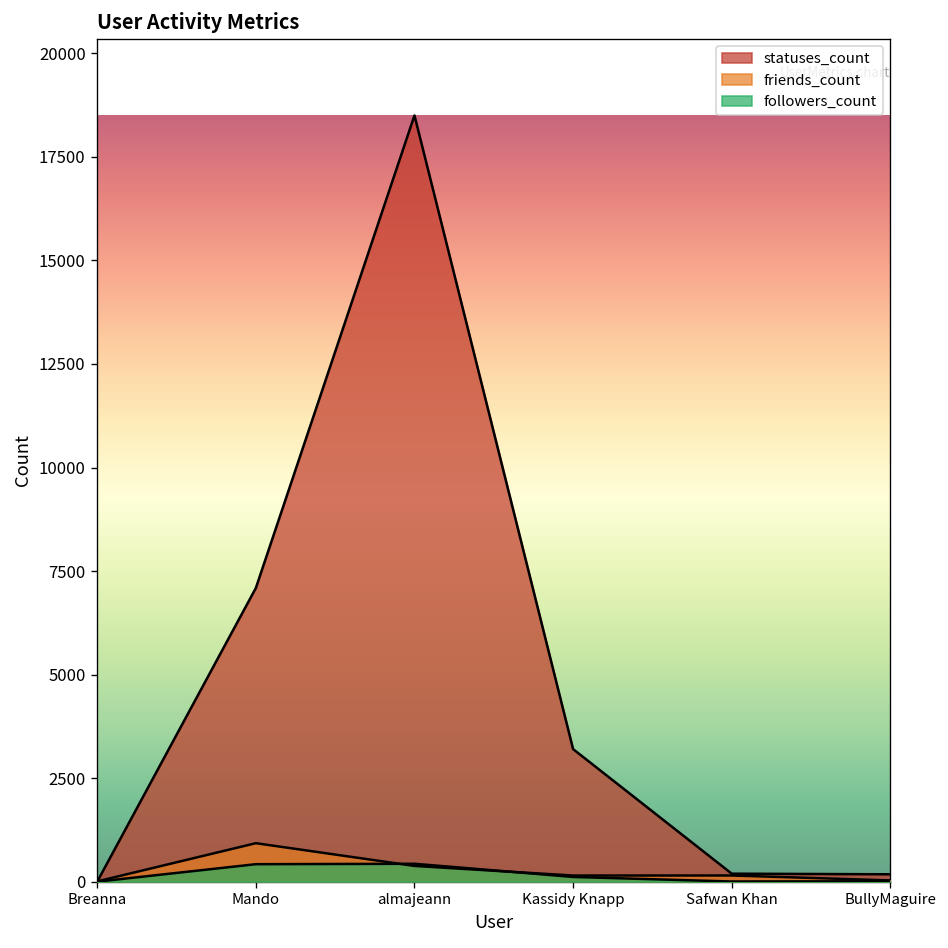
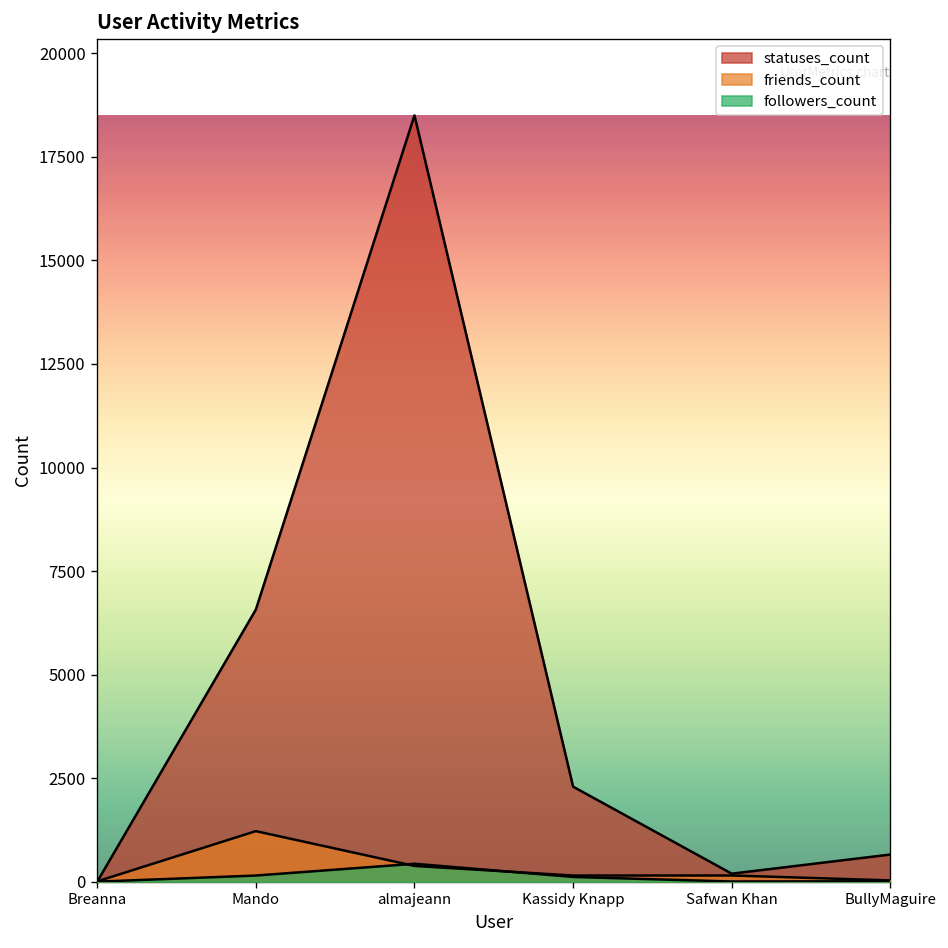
statuses_count, Mando: 7100 -> 6600
friends_count, Mando: 900 -> 1200
followers_count, Mando: 400 -> 100
statuses_count, Kassidy Knapp: 3200 -> 2300
statuses_count, BullyMaguire: 200 -> 700
